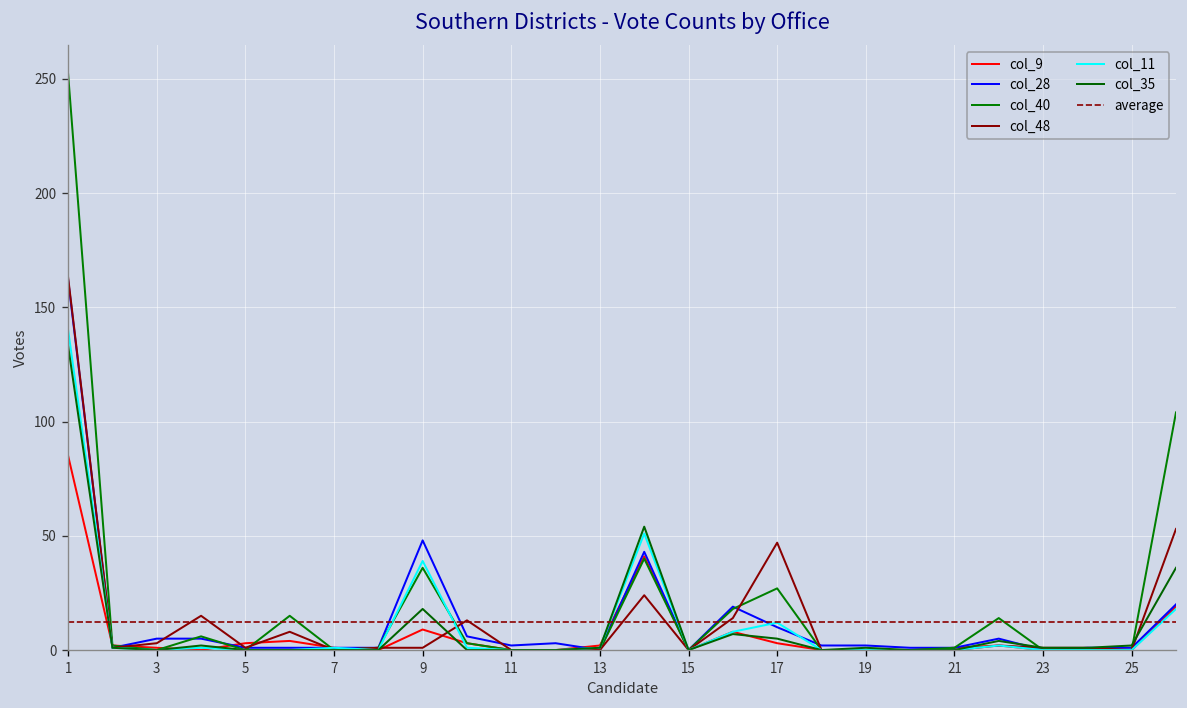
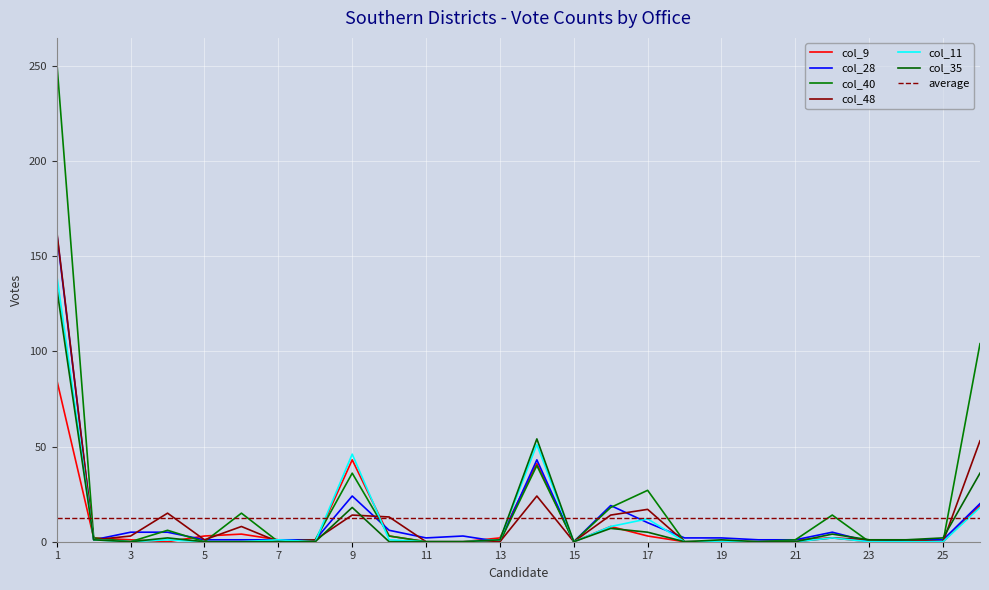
col_9, 9: 9 -> 43
col_28, 9: 48 -> 24
col_48, 9: 1 -> 14
col_11, 9: 39 -> 46
col_48, 17: 47 -> 17
